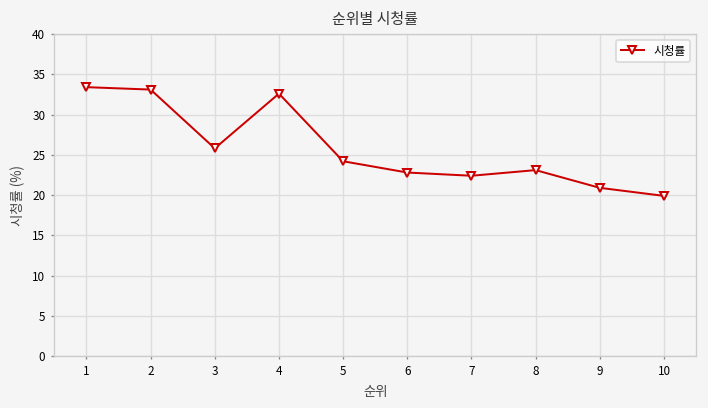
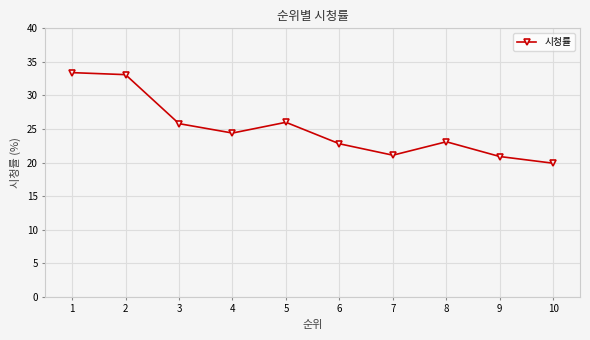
4: 33 -> 24
5: 24 -> 26
7: 22 -> 21
